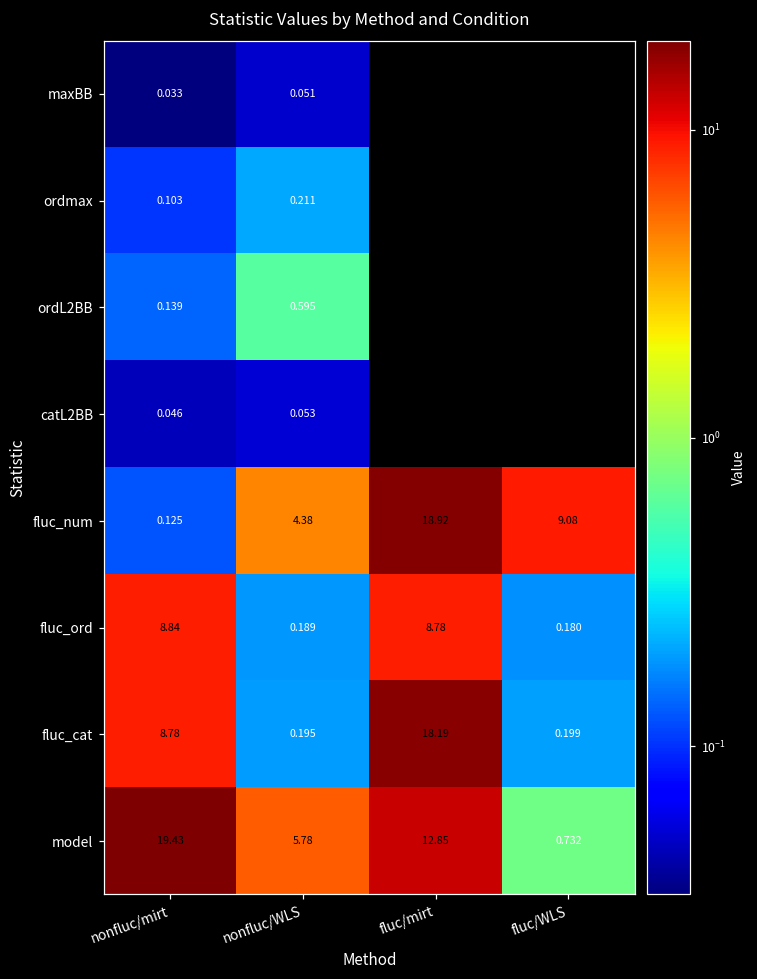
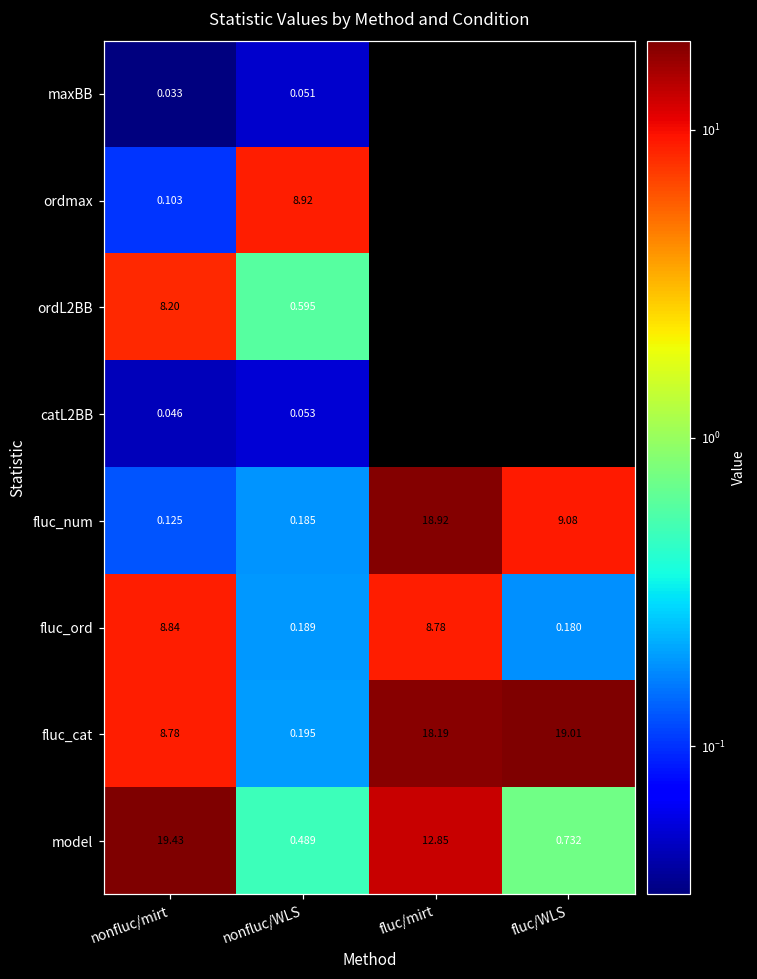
ordmax, nonfluc/WLS: 0.211 -> 8.92
ordL2BB, nonfluc/mirt: 0.139 -> 8.20
fluc_num, nonfluc/WLS: 4.38 -> 0.185
fluc_cat, fluc/WLS: 0.199 -> 19.01
model, nonfluc/WLS: 5.78 -> 0.489
